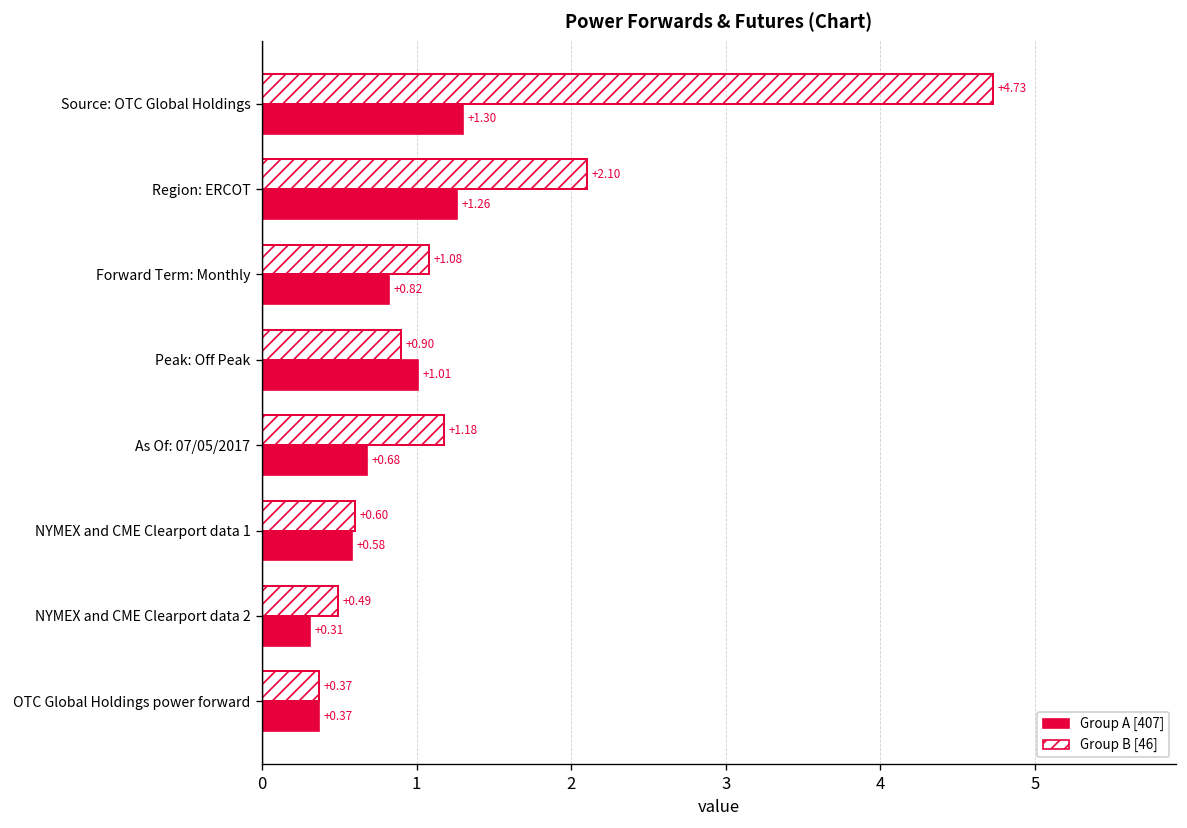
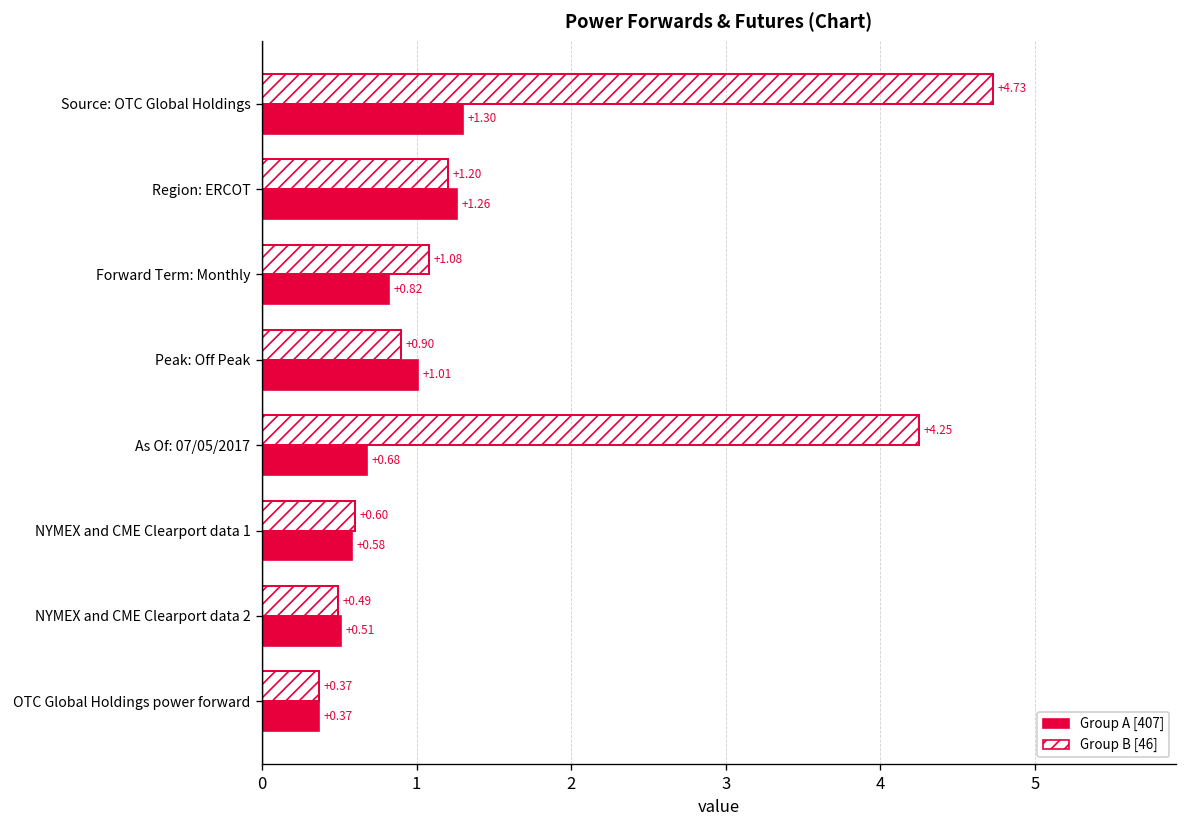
Group B [46], Region: ERCOT: +2.10 -> +1.20
Group B [46], As Of: 07/05/2017: +1.18 -> +4.25
Group A [407], NYMEX and CME Clearport data 2: +0.31 -> +0.51
